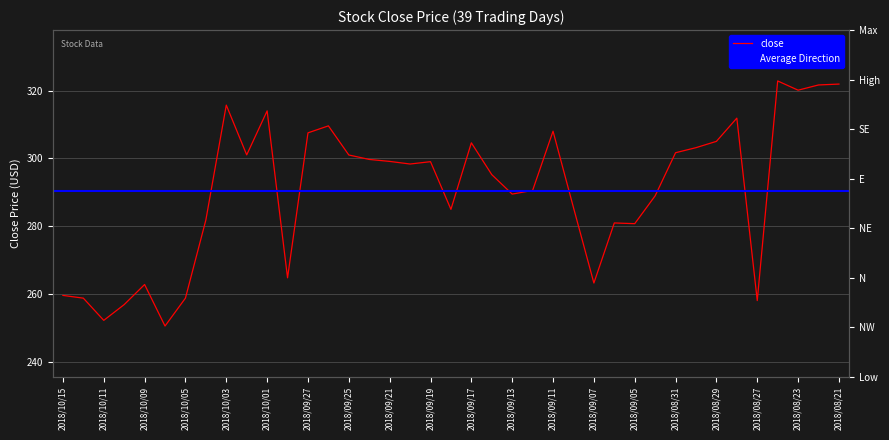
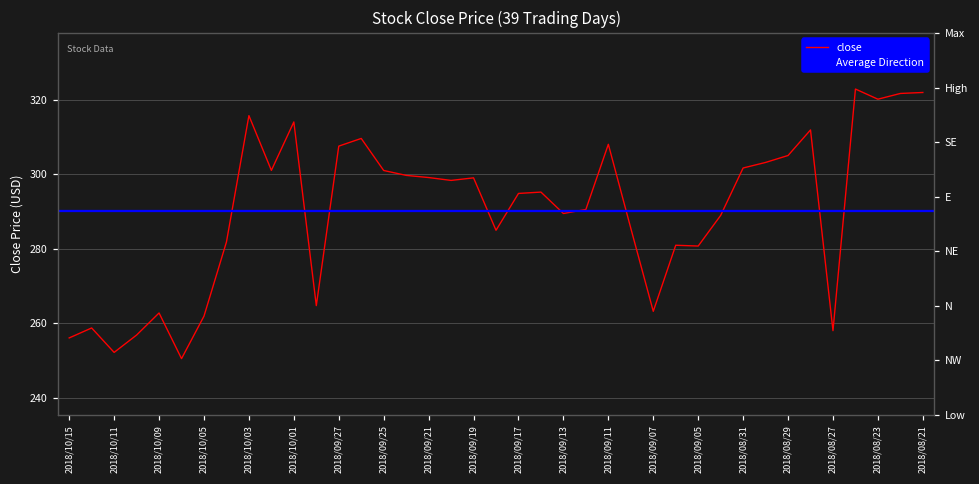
2018/10/15: 260 -> 256
2018/10/05: 259 -> 262
2018/09/17: 305 -> 295
